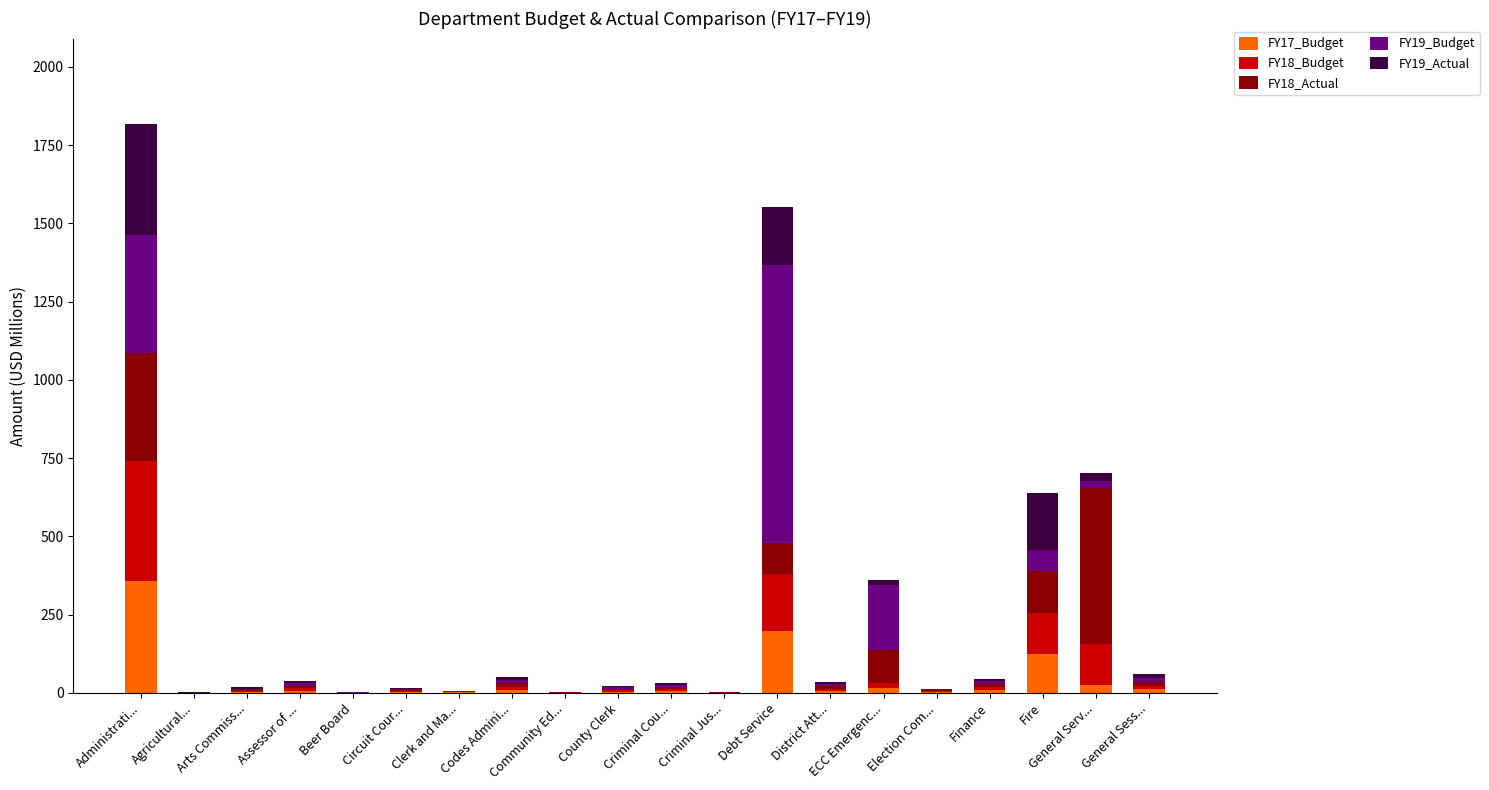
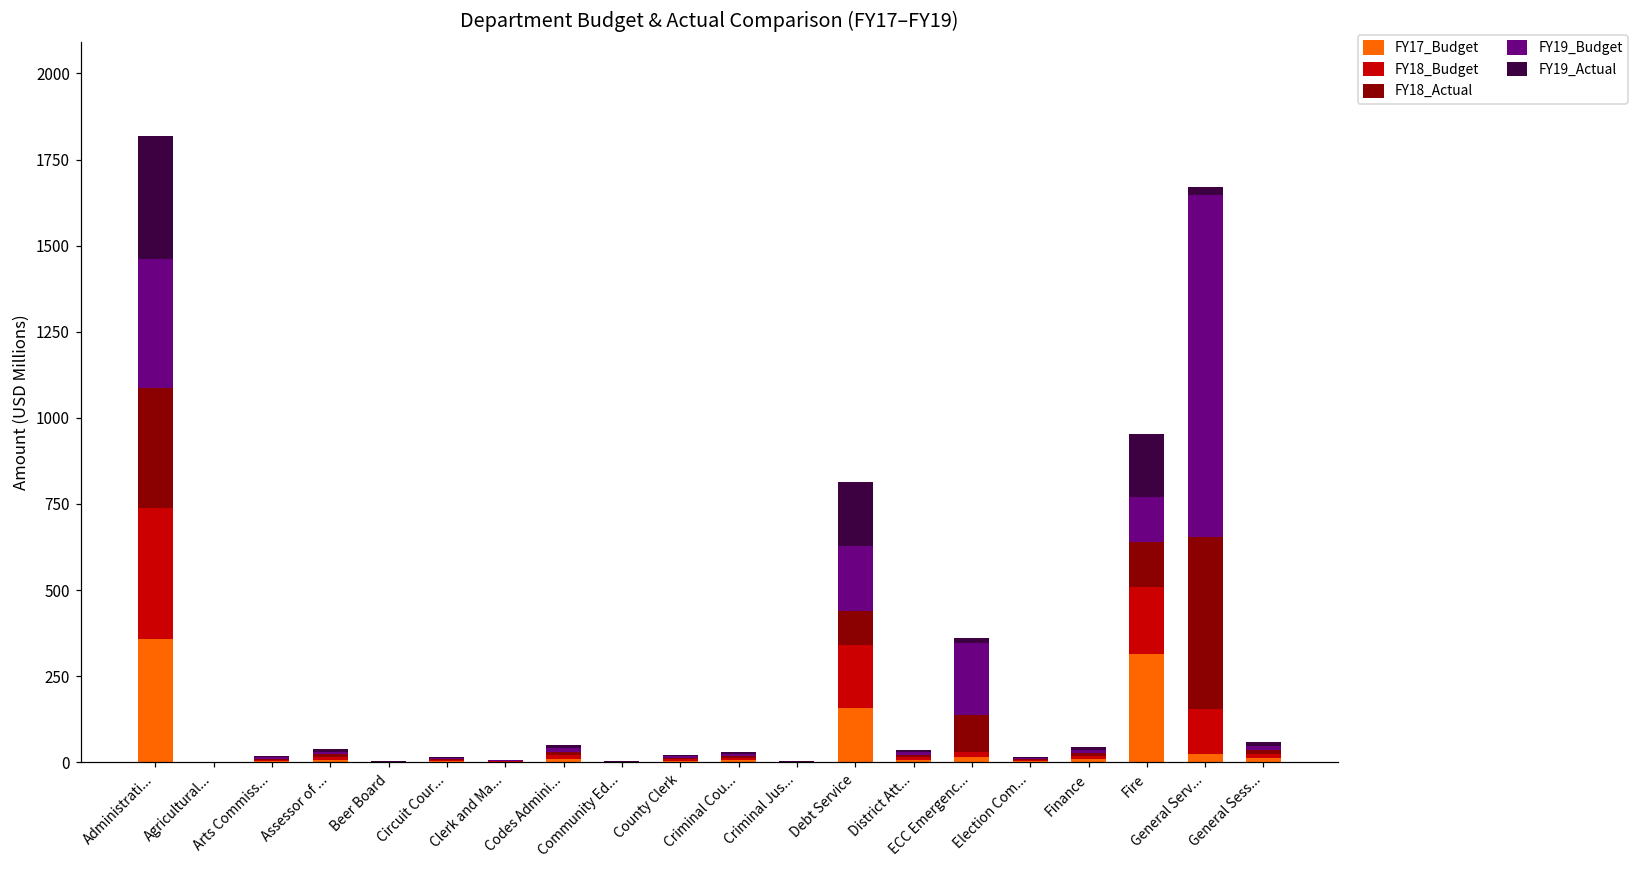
FY17_Budget, Debt Service: 200 -> 160
FY19_Budget, Debt Service: 890 -> 190
FY17_Budget, Fire: 120 -> 320
FY18_Budget, Fire: 130 -> 190
FY19_Budget, Fire: 70 -> 130
FY19_Budget, General Serv...: 20 -> 990
